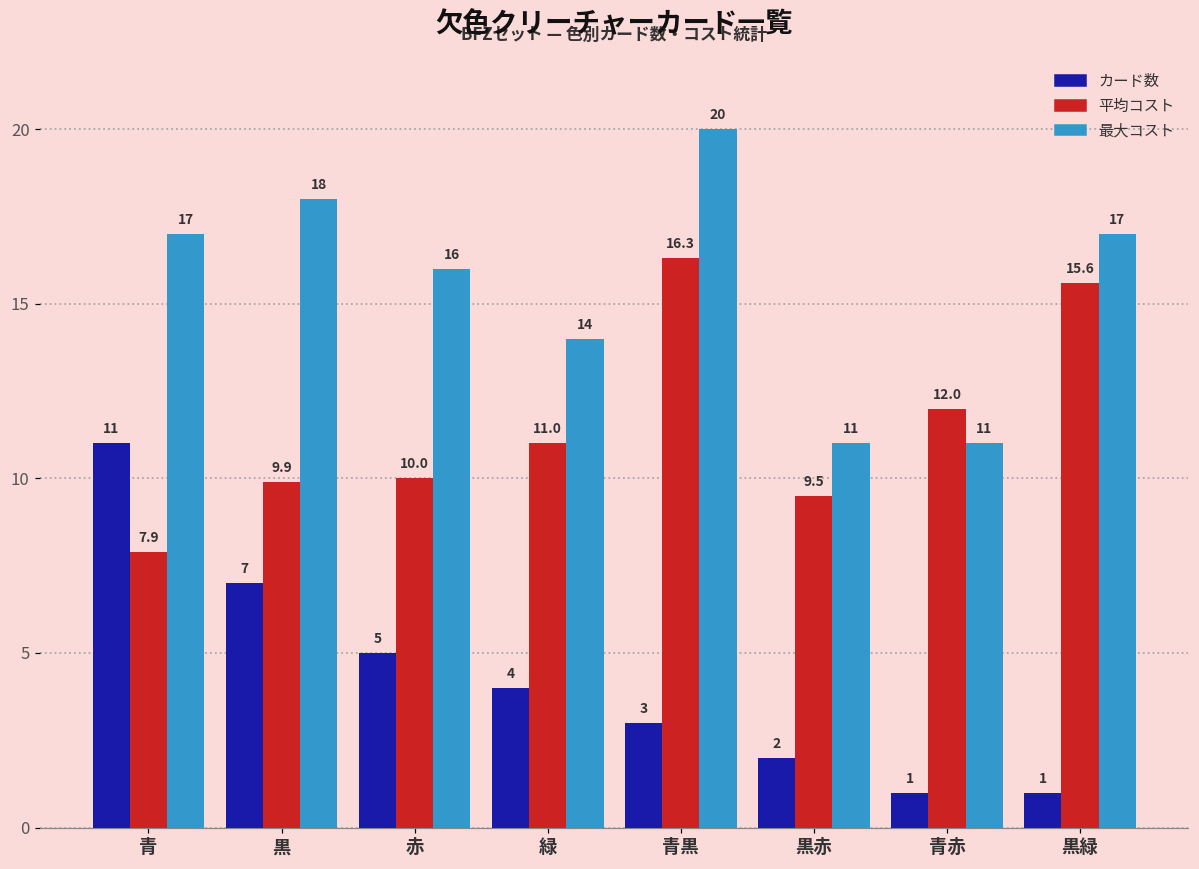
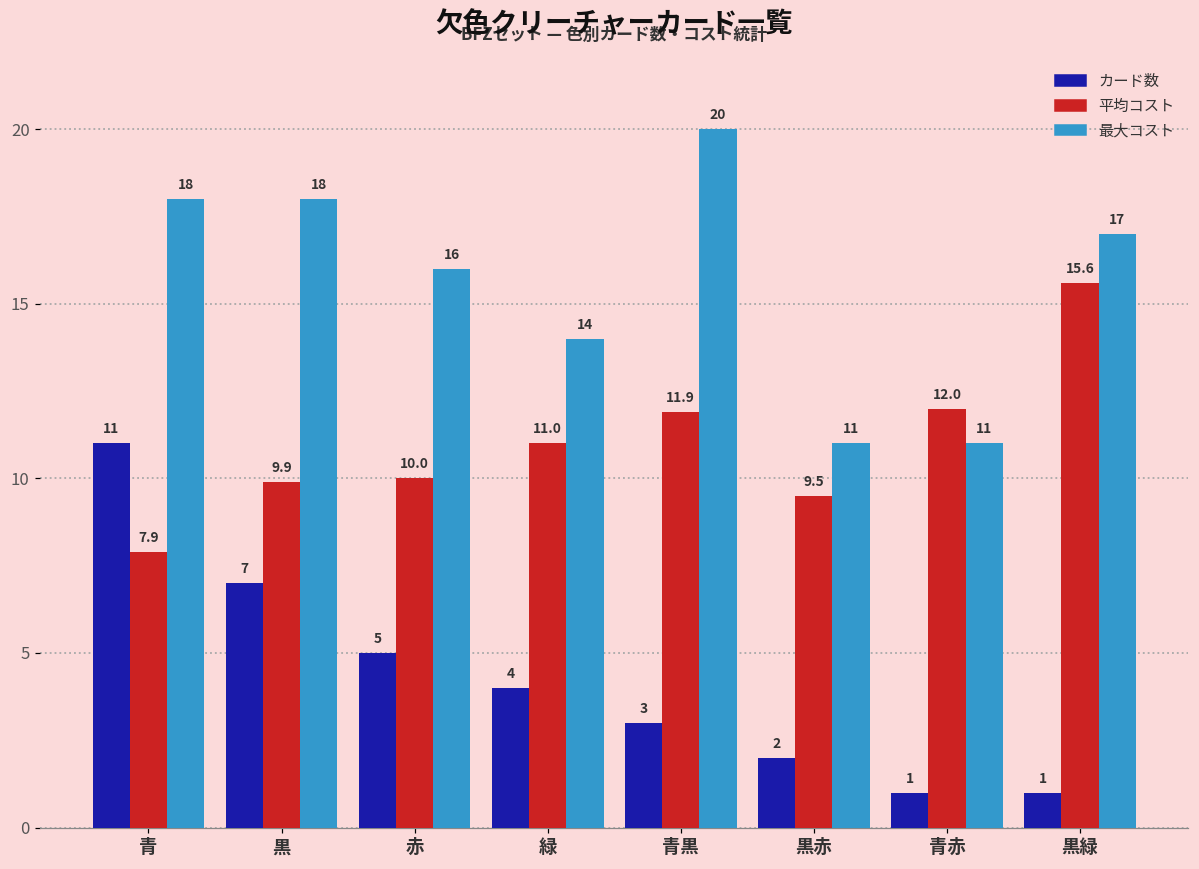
最大コスト, 青: 17 -> 18
平均コスト, 青黒: 16.3 -> 11.9
